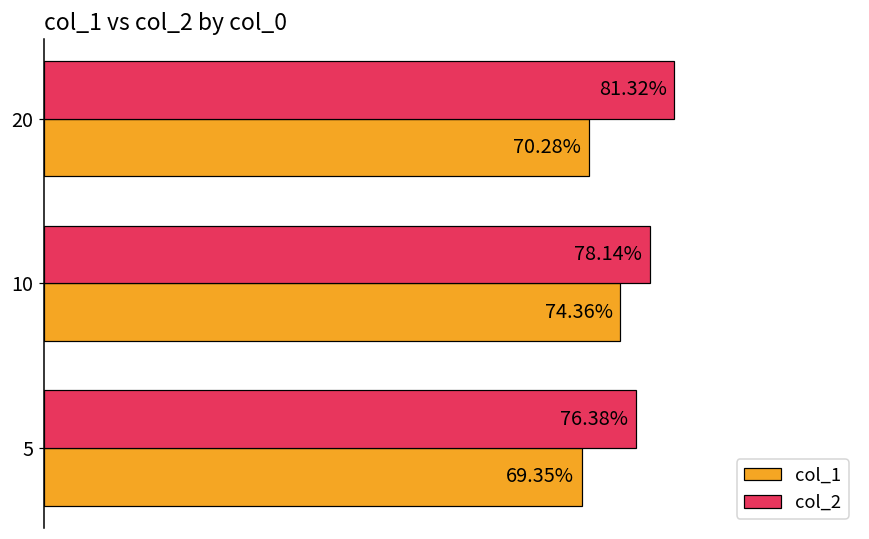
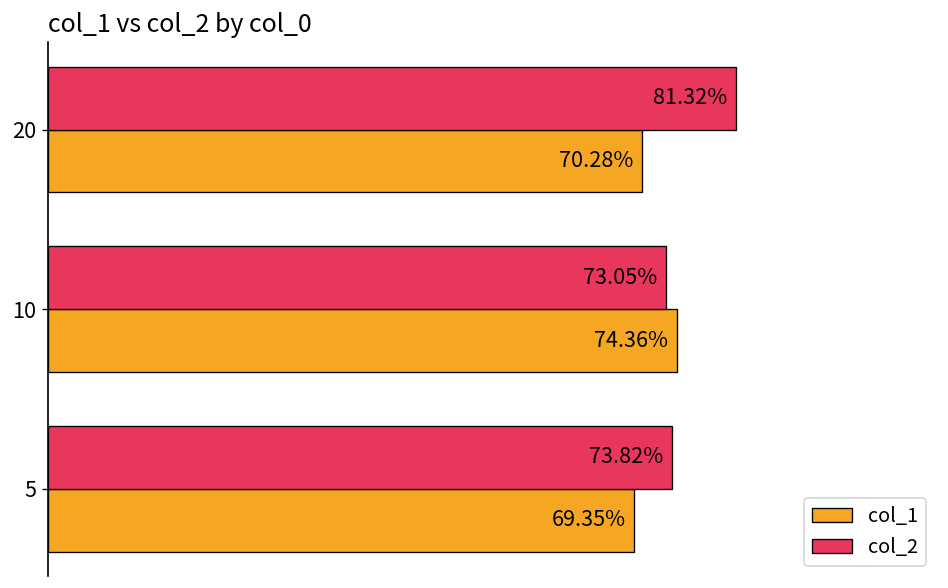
col_2, 10: 78.14% -> 73.05%
col_2, 5: 76.38% -> 73.82%
